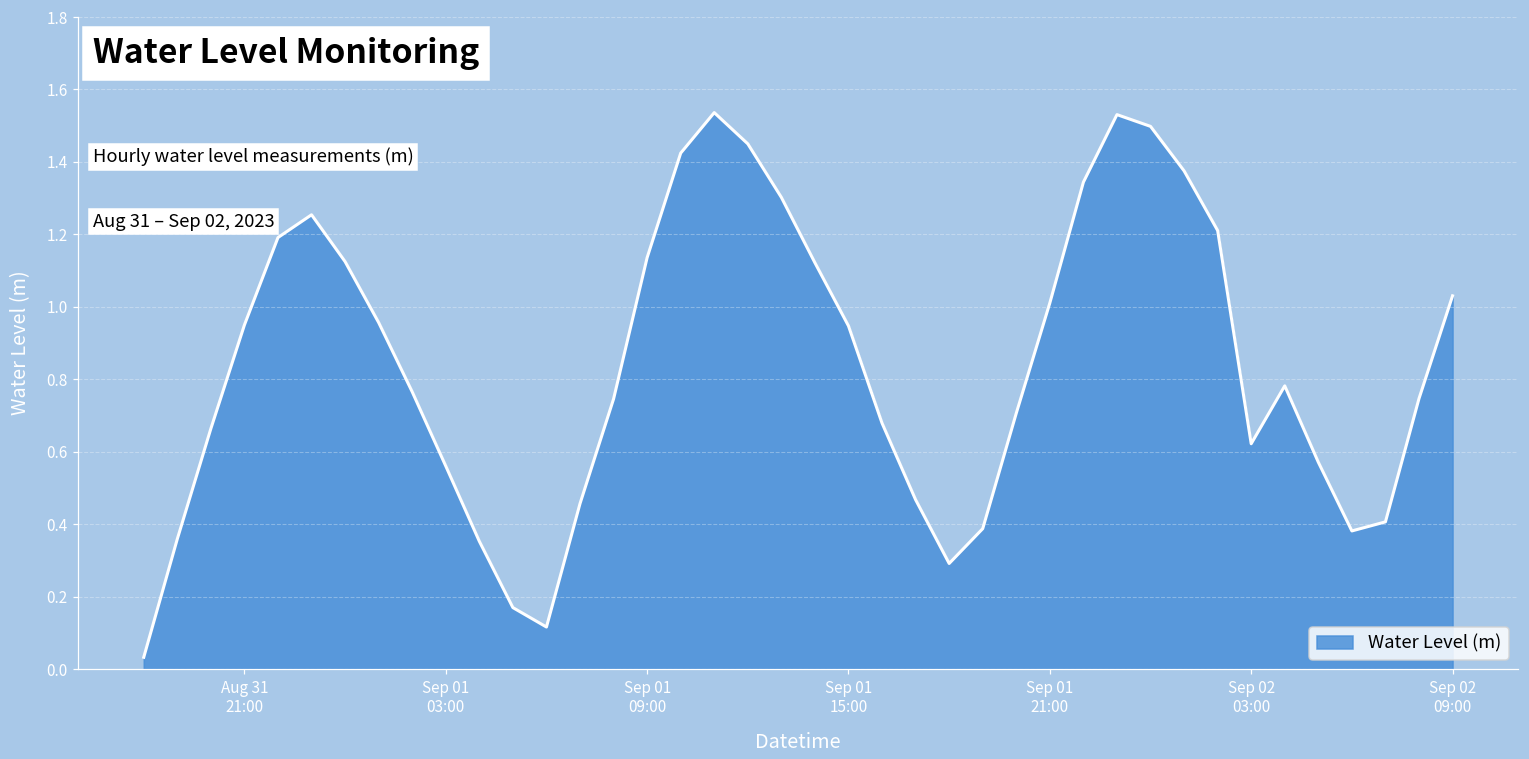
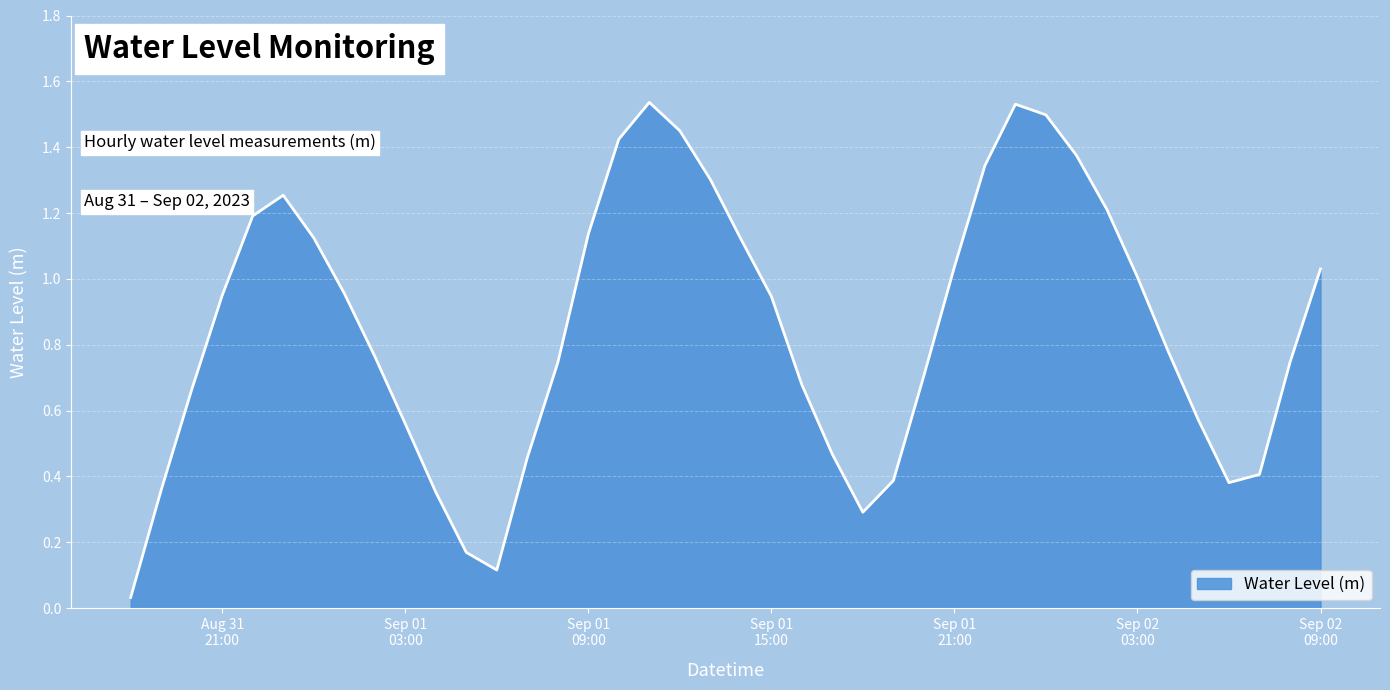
Sep 01 21:00: 1.01 -> 1.04
Sep 02 03:00: 0.62 -> 1.01
